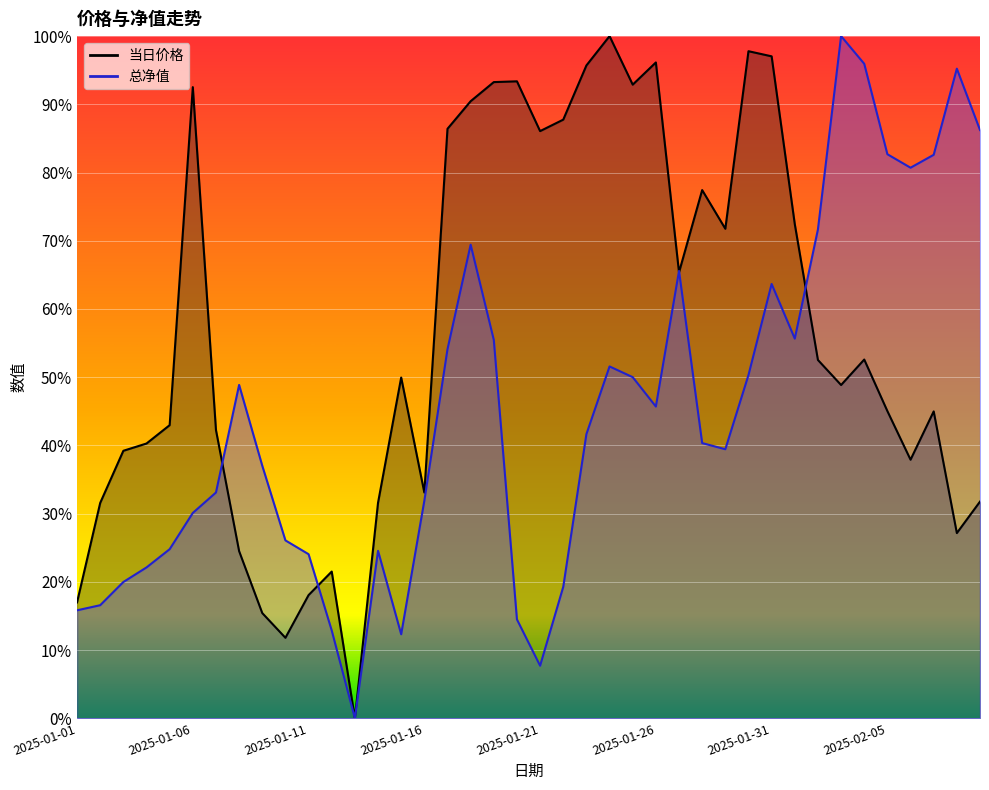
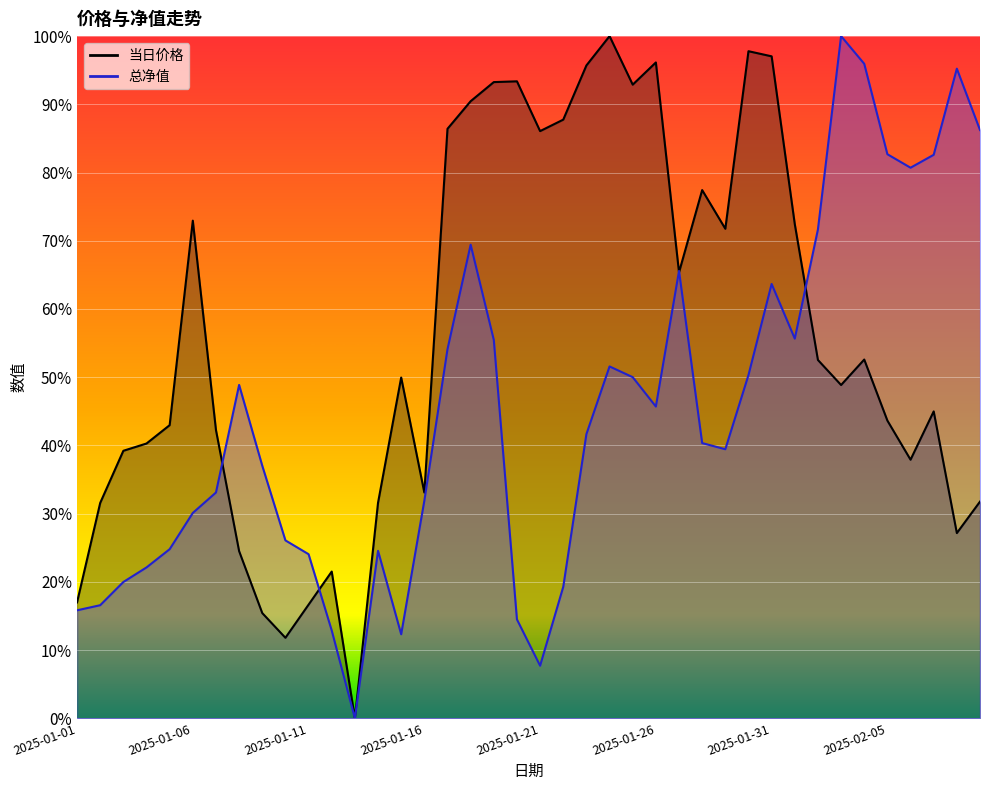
当日价格, 2025-01-06: 93% -> 73%
当日价格, 2025-01-11: 18% -> 17%
当日价格, 2025-02-05: 45% -> 44%
